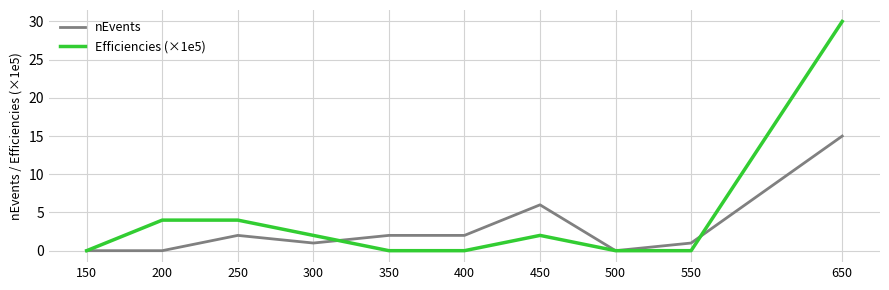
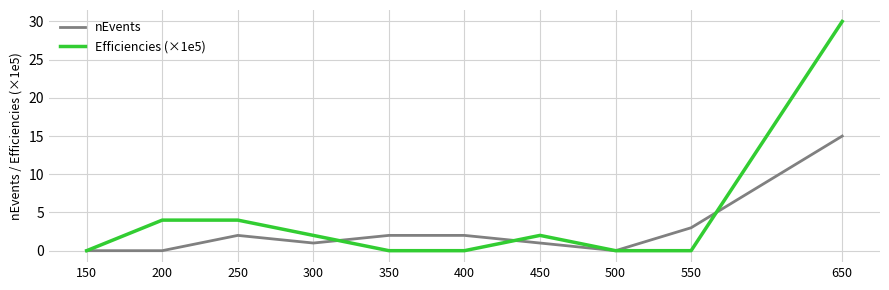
nEvents, 450: 6 -> 1
nEvents, 550: 1 -> 3
